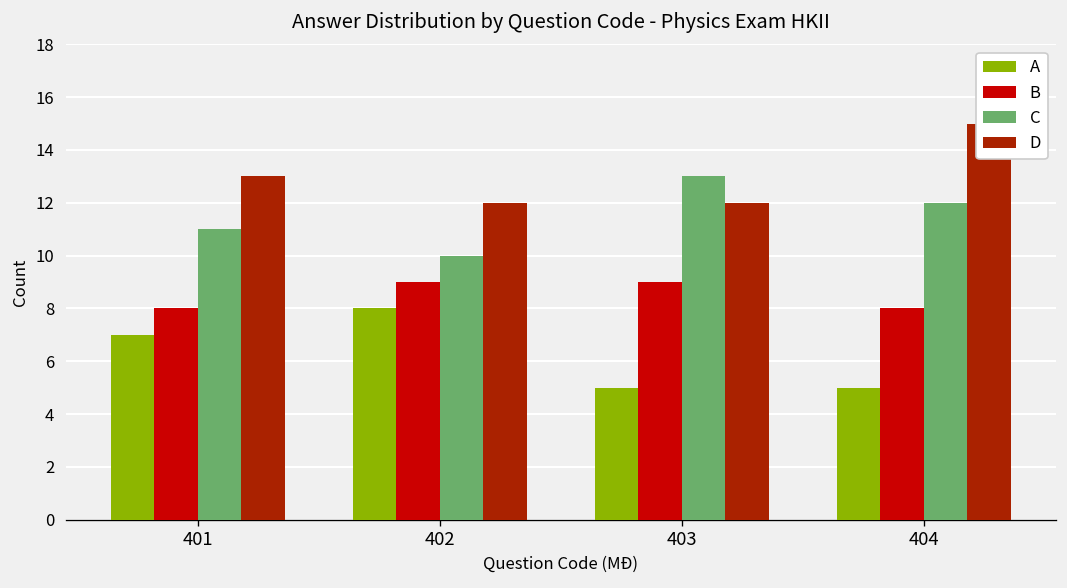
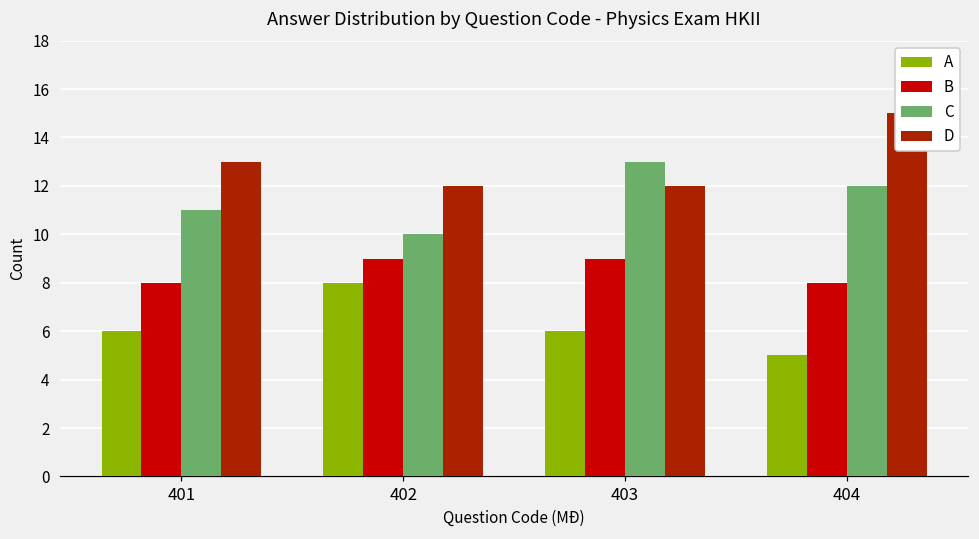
A, 401: 7 -> 6
A, 403: 5 -> 6
